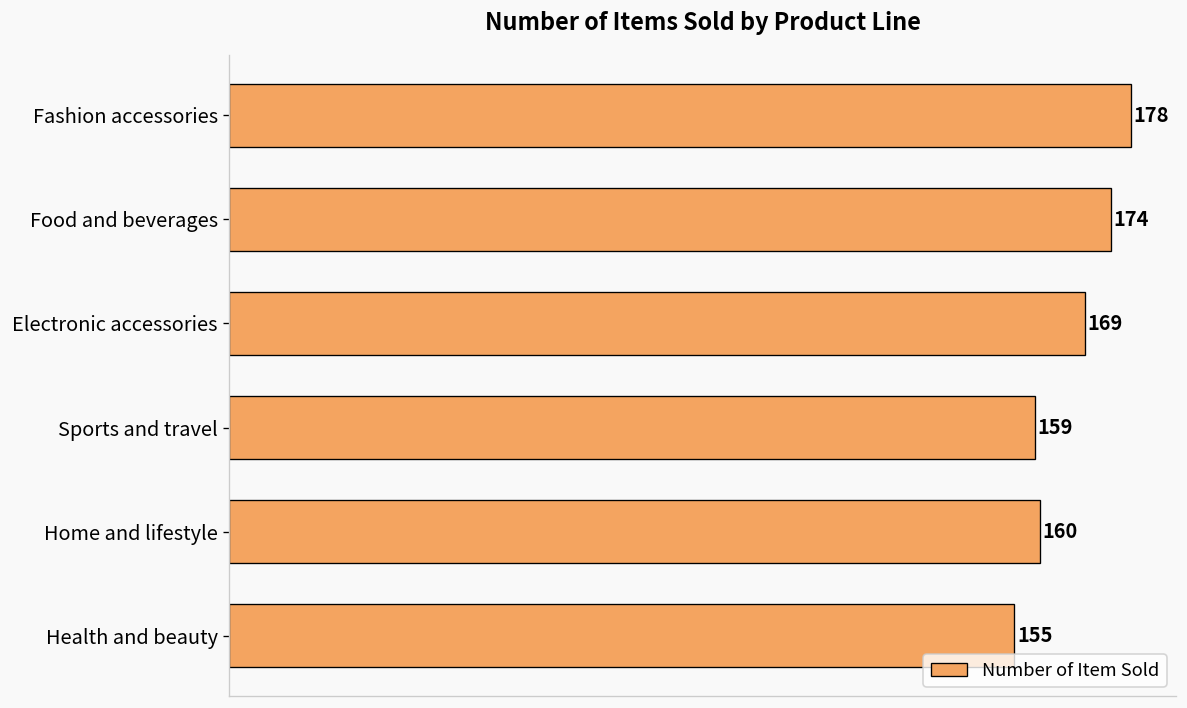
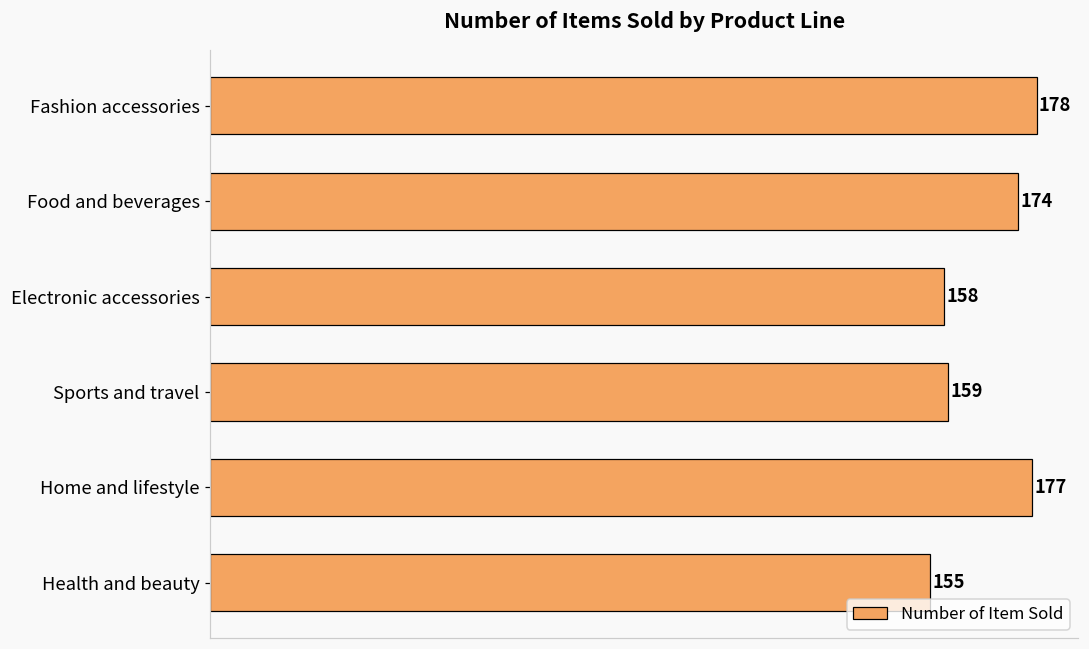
Electronic accessories: 169 -> 158
Home and lifestyle: 160 -> 177
